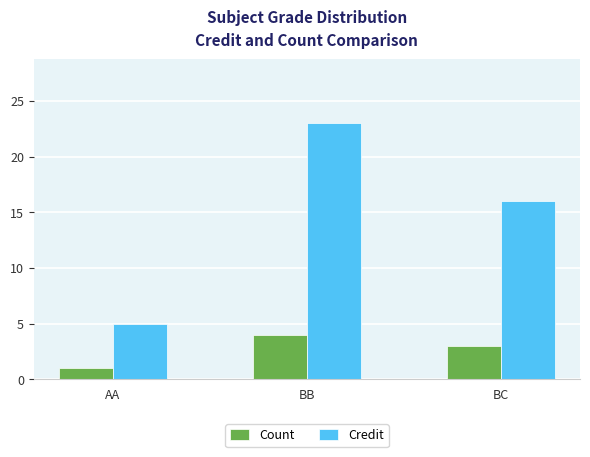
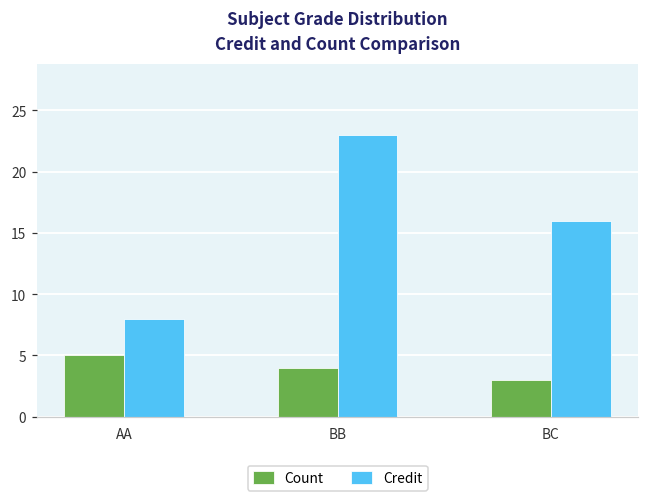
Count, AA: 1 -> 5
Credit, AA: 5 -> 8
